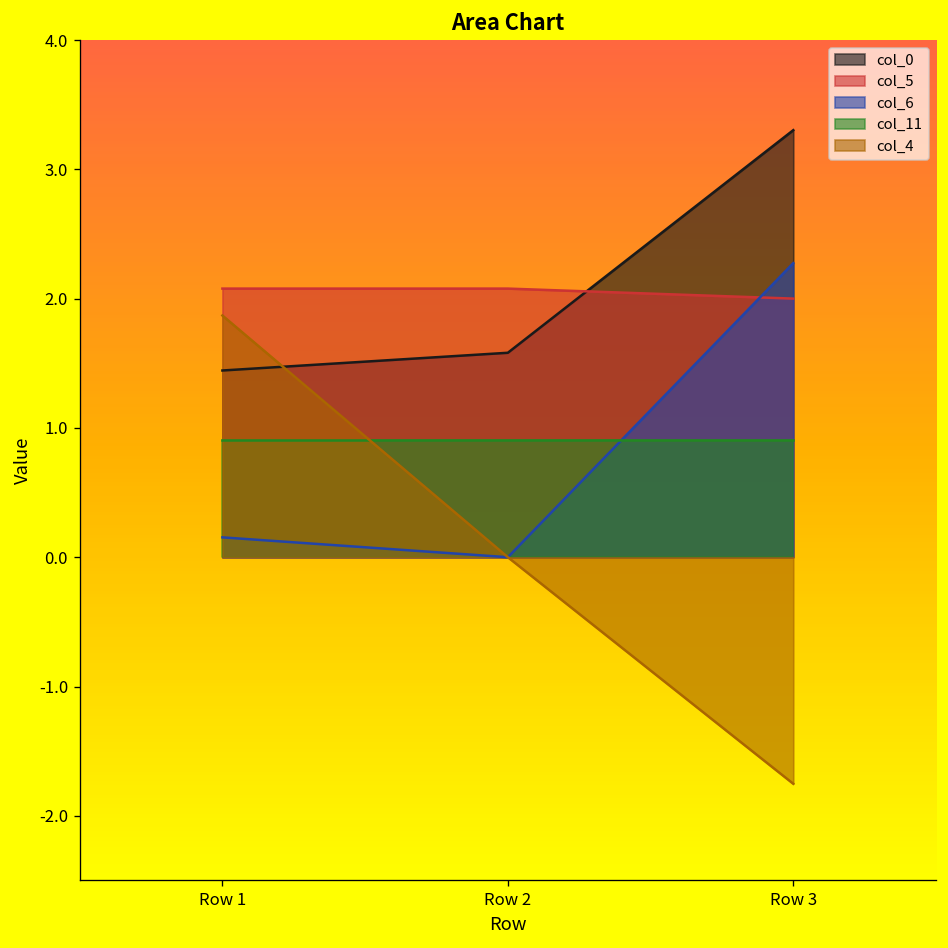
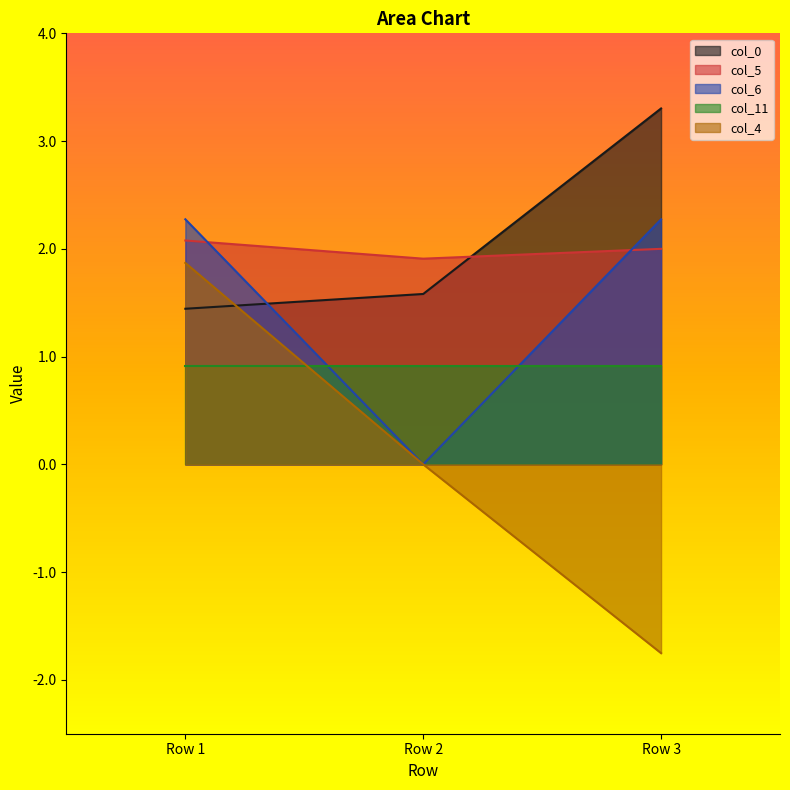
col_6, Row 1: 0.15 -> 2.27
col_5, Row 2: 2.08 -> 1.91
